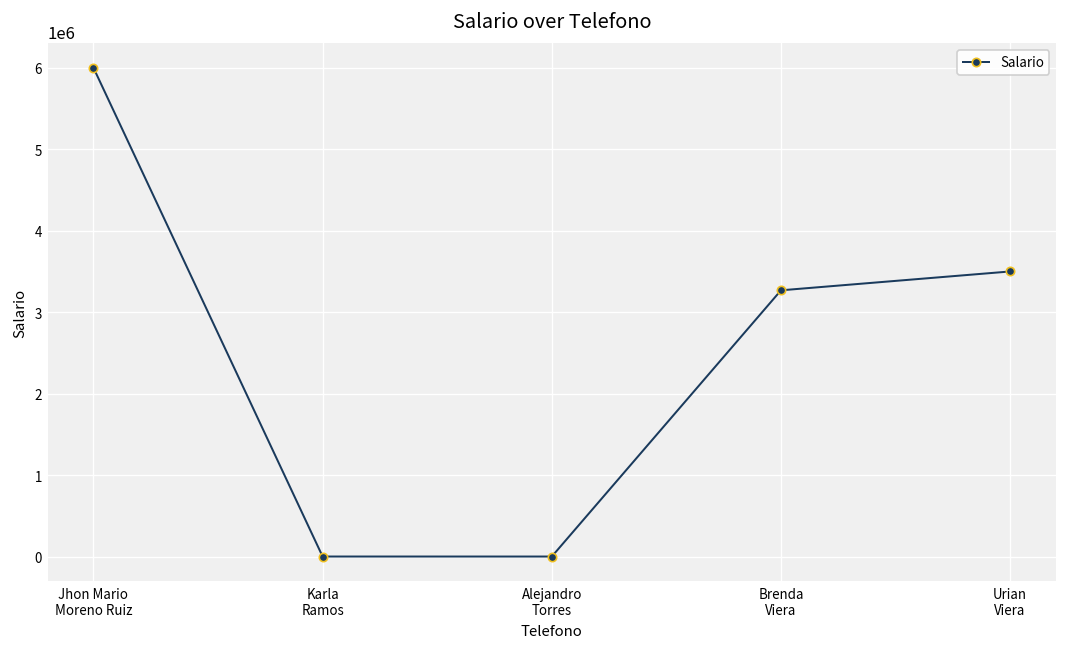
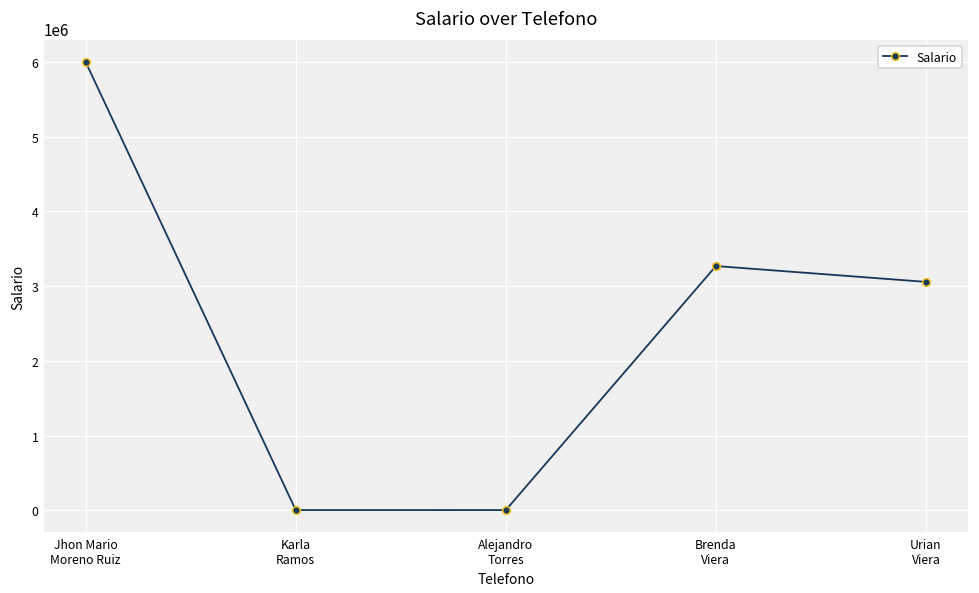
Urian Viera: 3500000 -> 3100000
